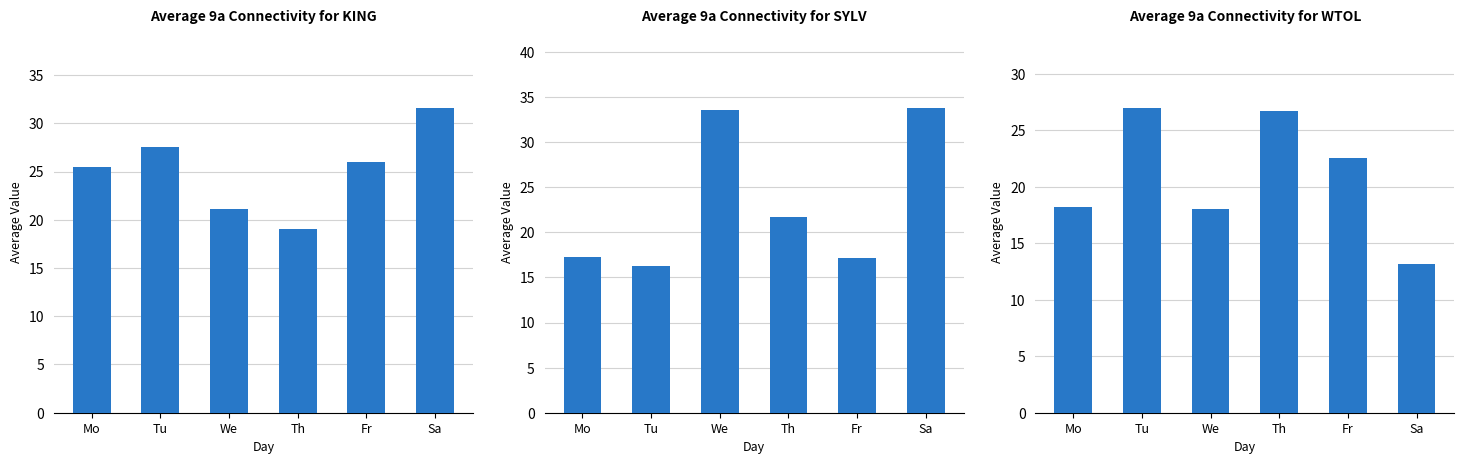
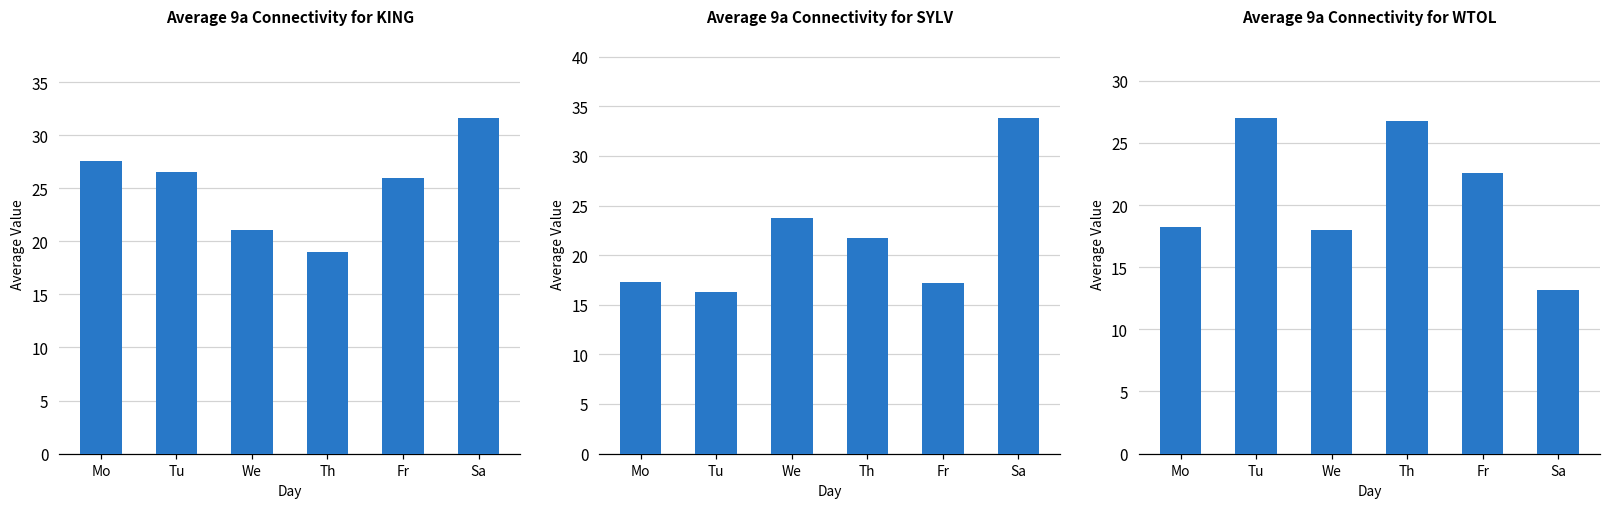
Average 9a Connectivity for KING, Mo: 26 -> 28
Average 9a Connectivity for KING, Tu: 28 -> 27
Average 9a Connectivity for SYLV, We: 34 -> 24
